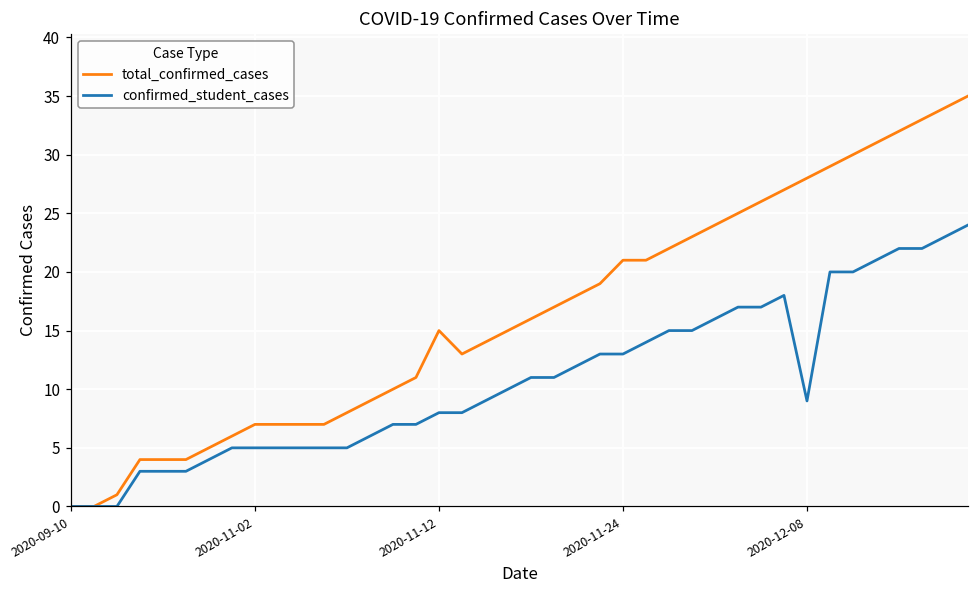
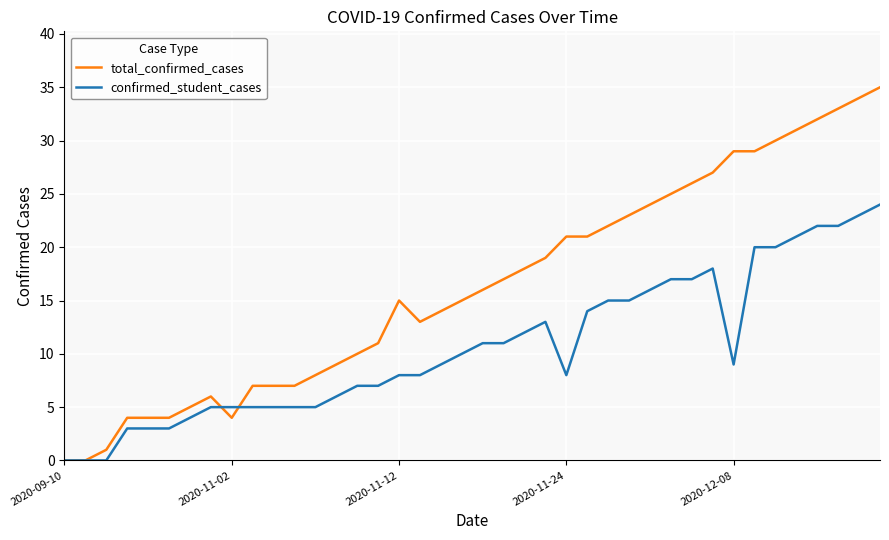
total_confirmed_cases, 2020-11-02: 7 -> 4
confirmed_student_cases, 2020-11-24: 13 -> 8
total_confirmed_cases, 2020-12-08: 28 -> 29
